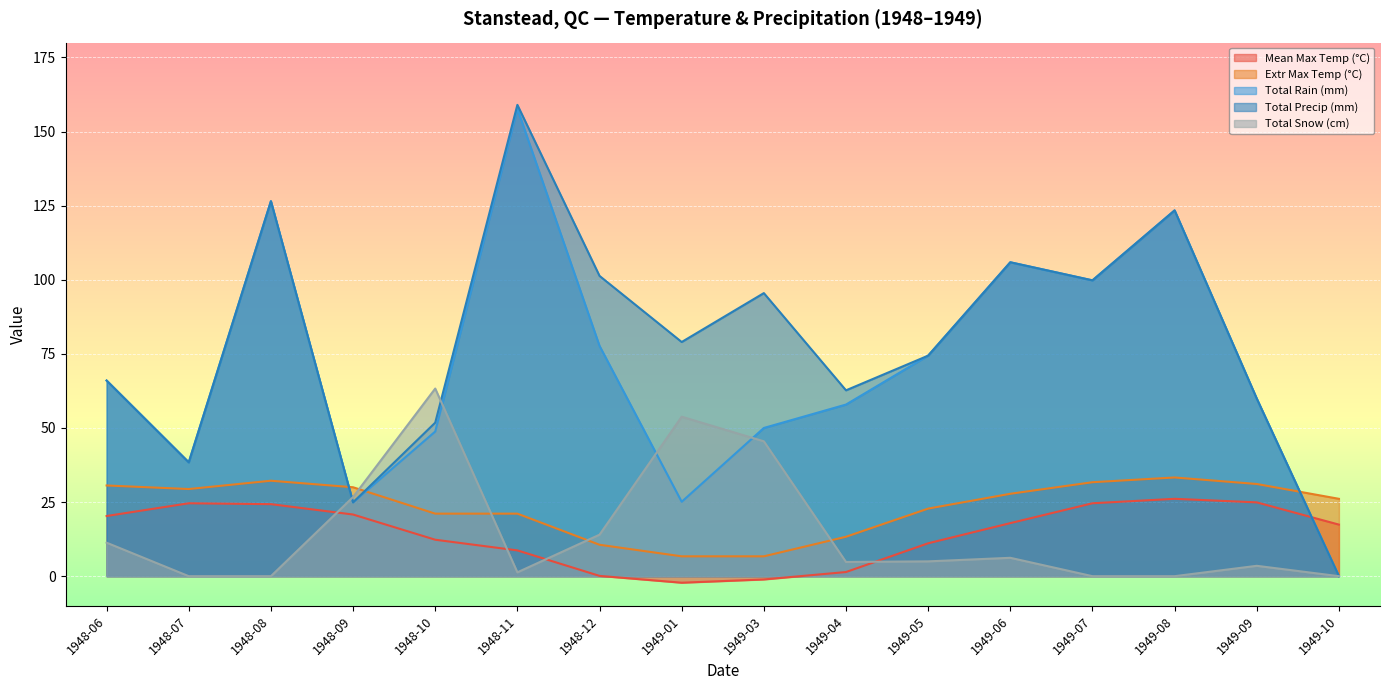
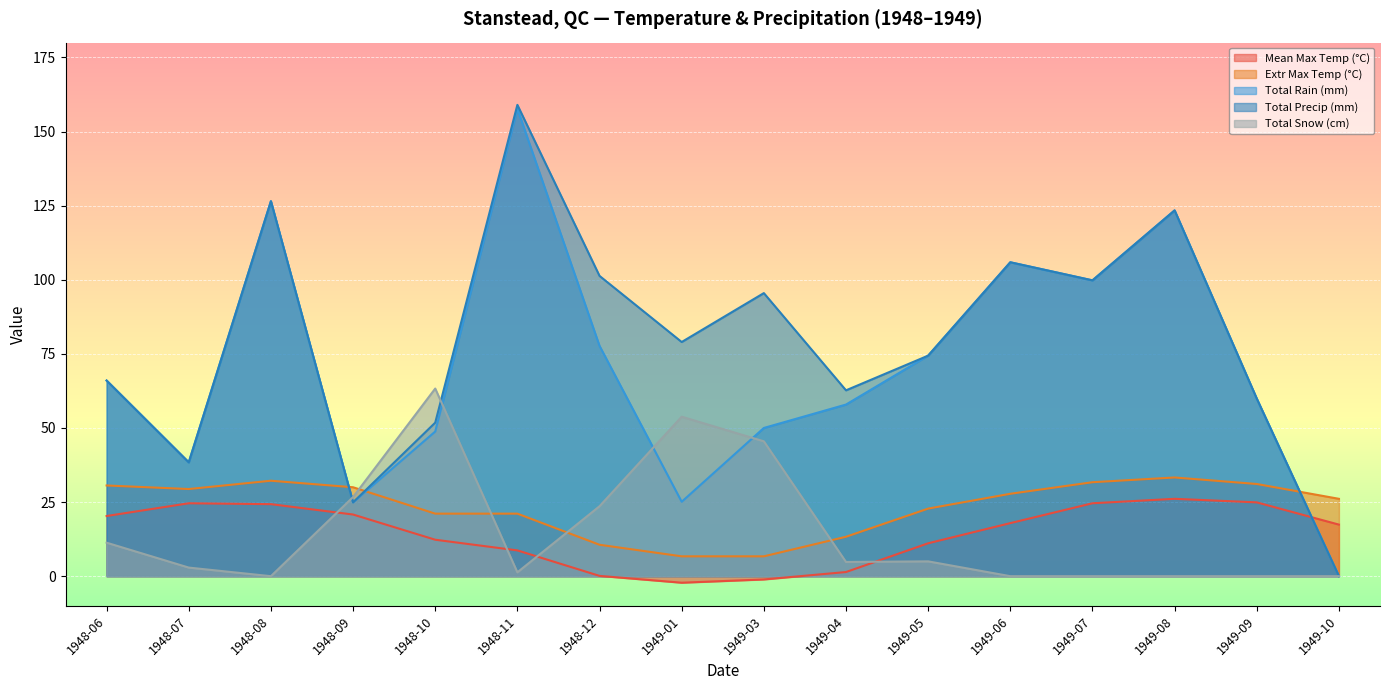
Total Snow (cm), 1948-07: 0 -> 3
Total Snow (cm), 1948-12: 14 -> 24
Total Snow (cm), 1949-06: 6 -> 0
Total Snow (cm), 1949-09: 4 -> 0
